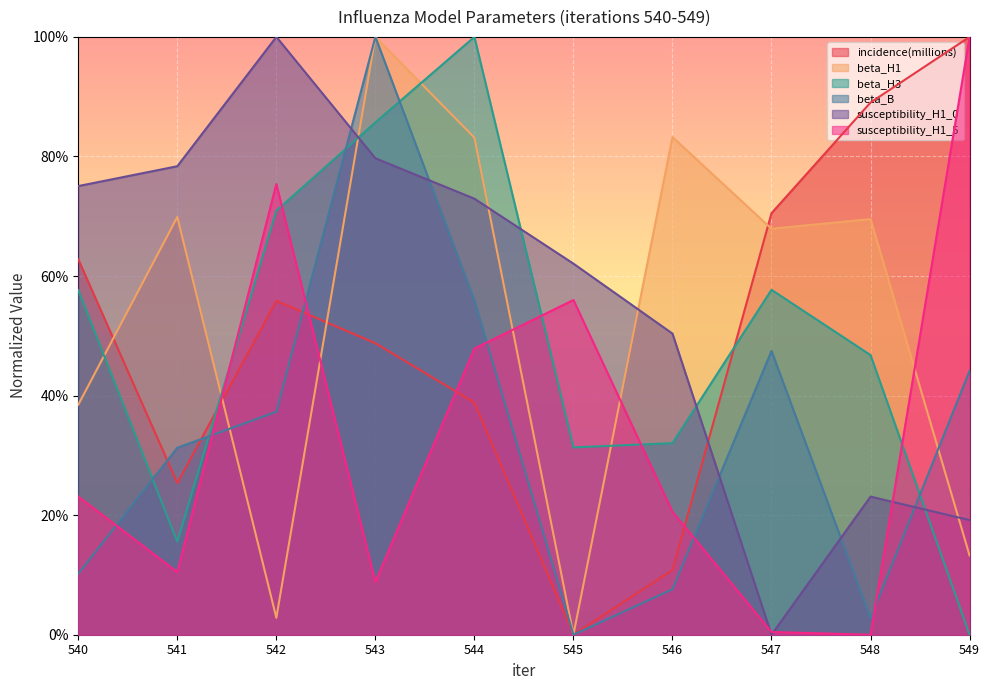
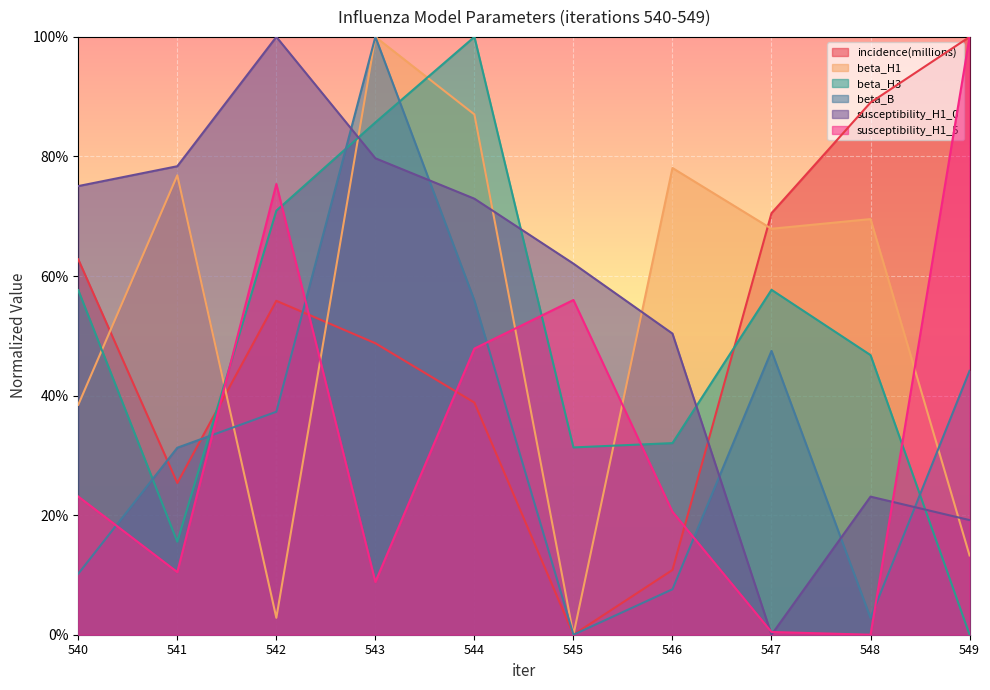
beta_H1, 541: 70% -> 77%
beta_H1, 544: 83% -> 87%
beta_H1, 546: 83% -> 78%
